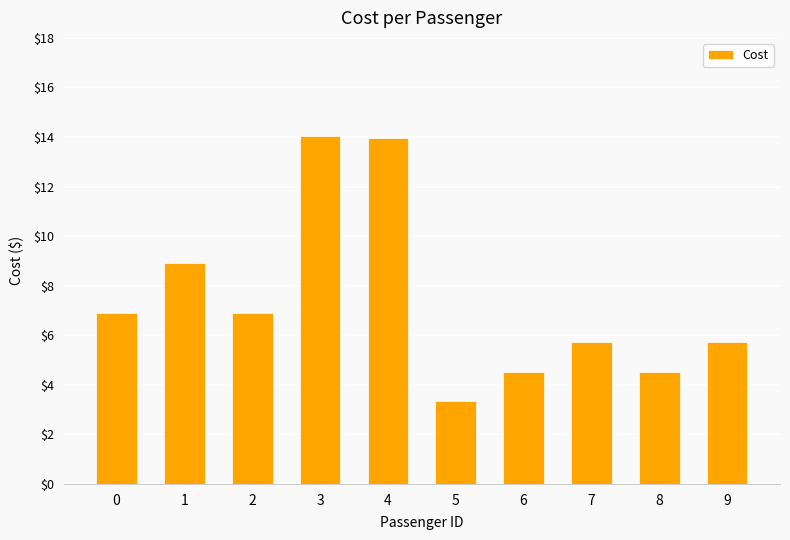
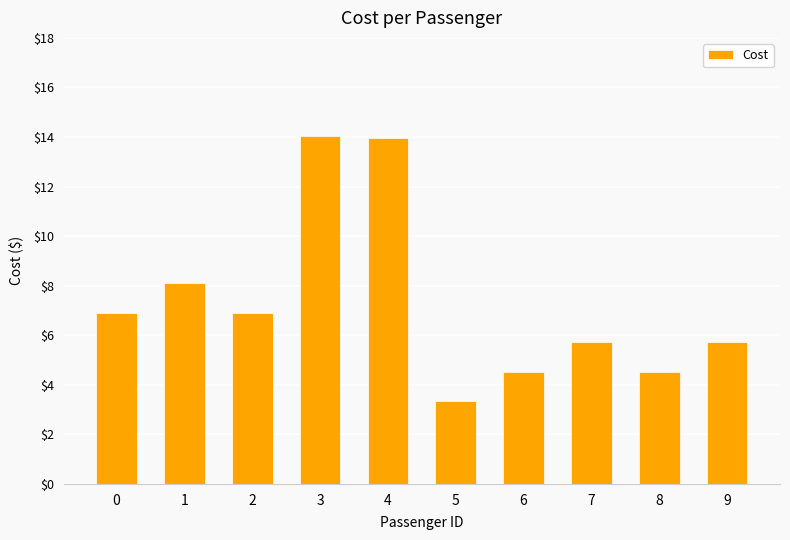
1: $8.9 -> $8.1
